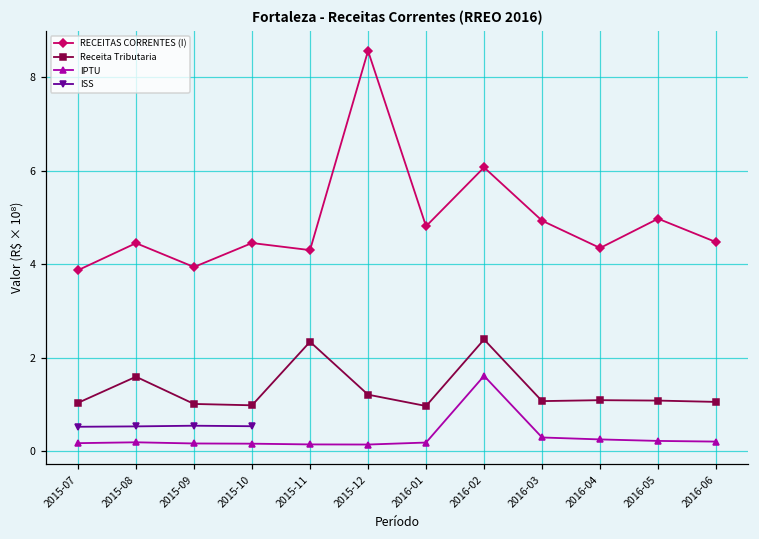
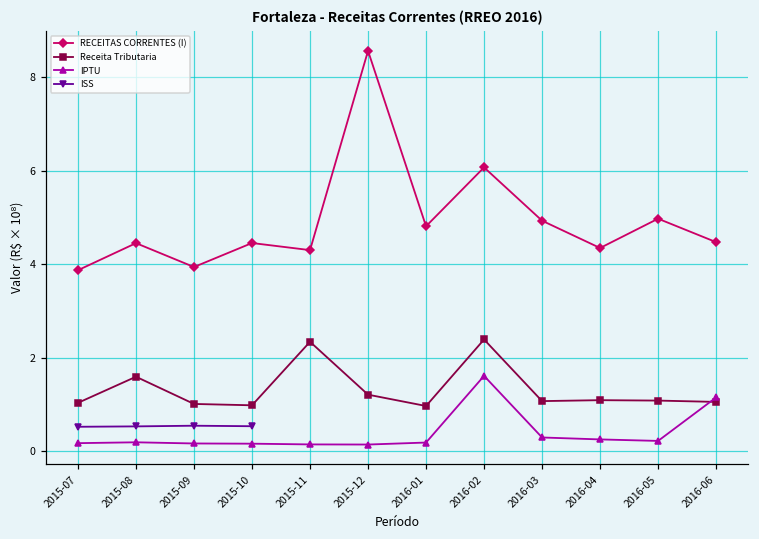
IPTU, 2016-06: 0.2 -> 1.2
